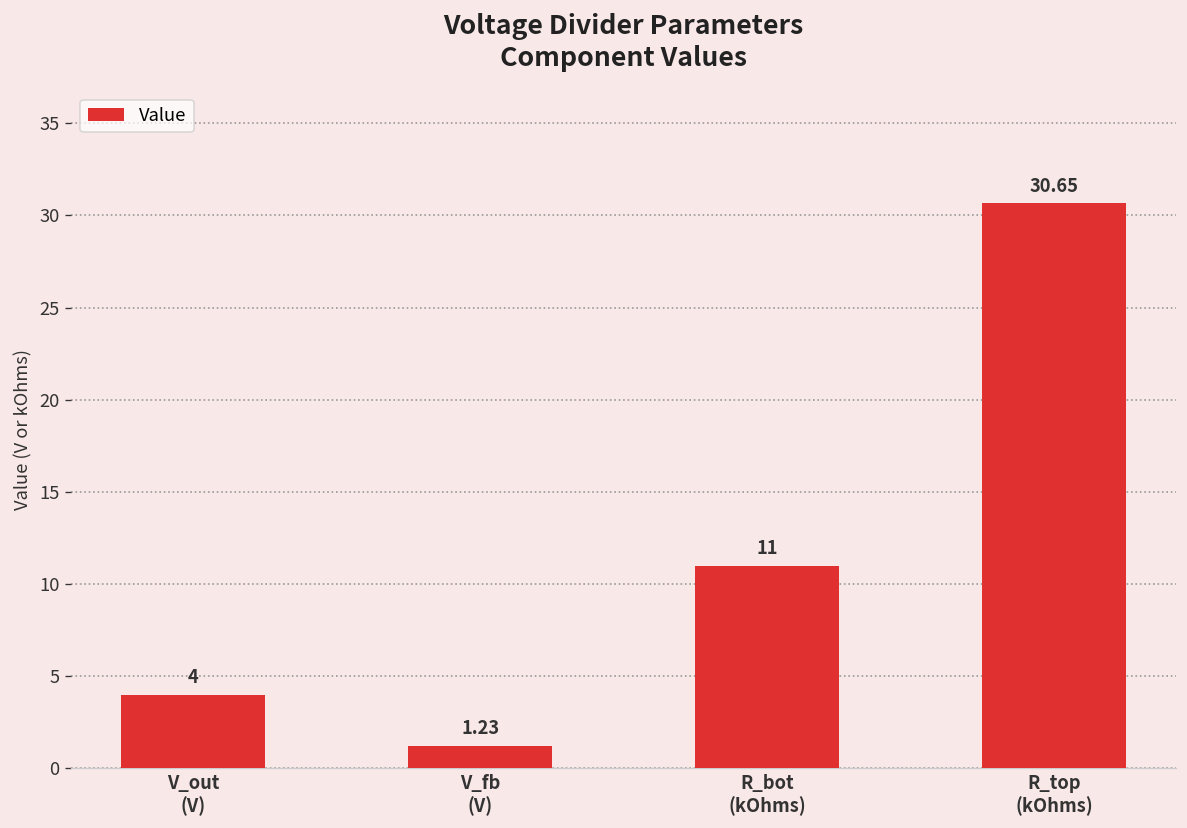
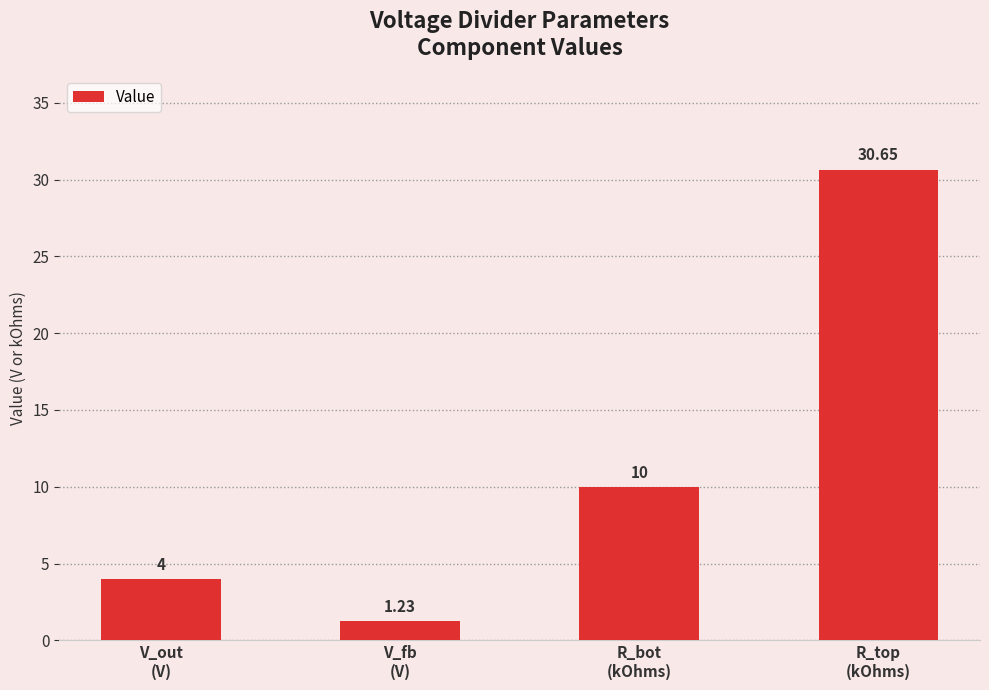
R_bot (kOhms): 11 -> 10
